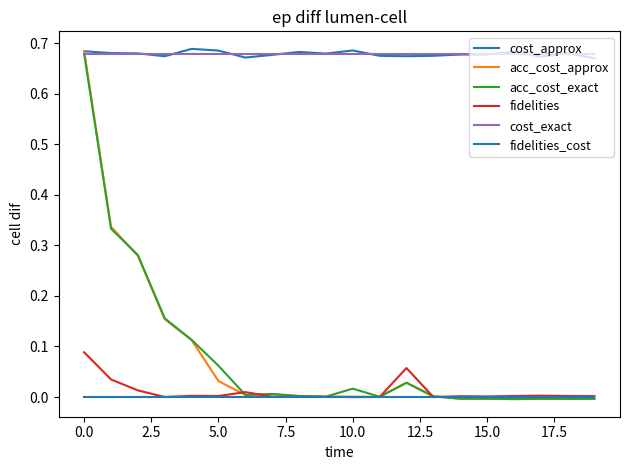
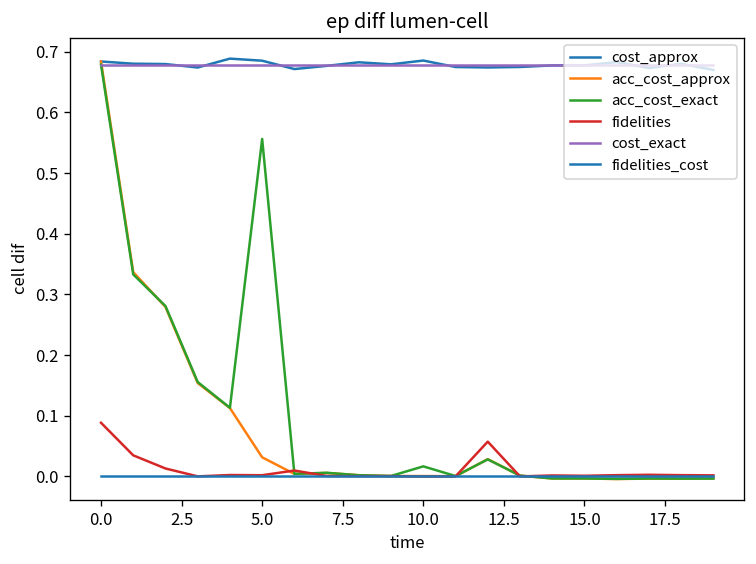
acc_cost_exact, 5.0: 0.06 -> 0.56
